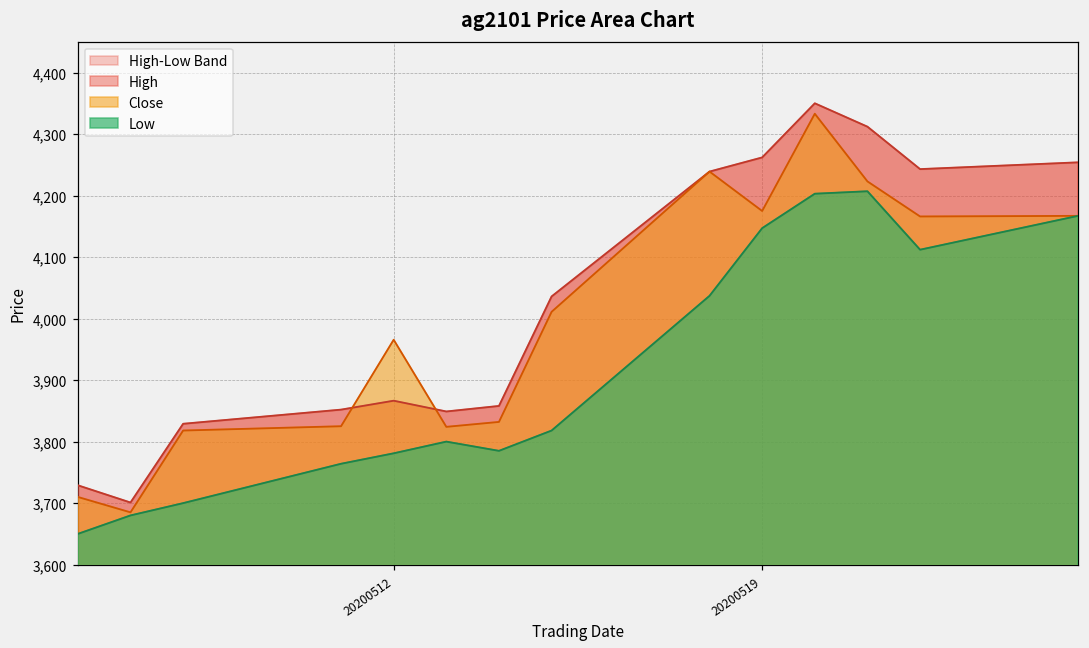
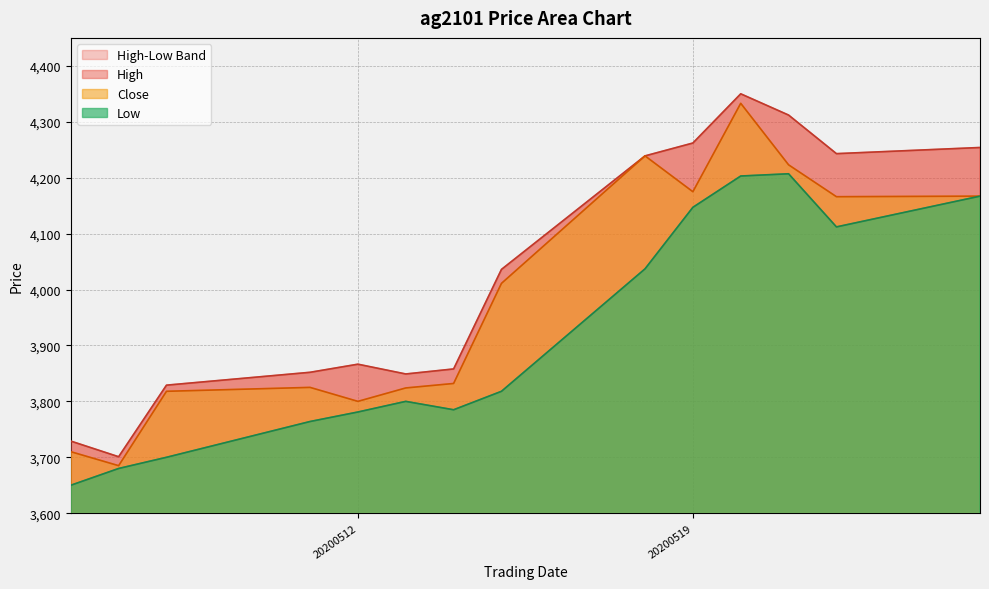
Close, 20200512: 3,970 -> 3,800
